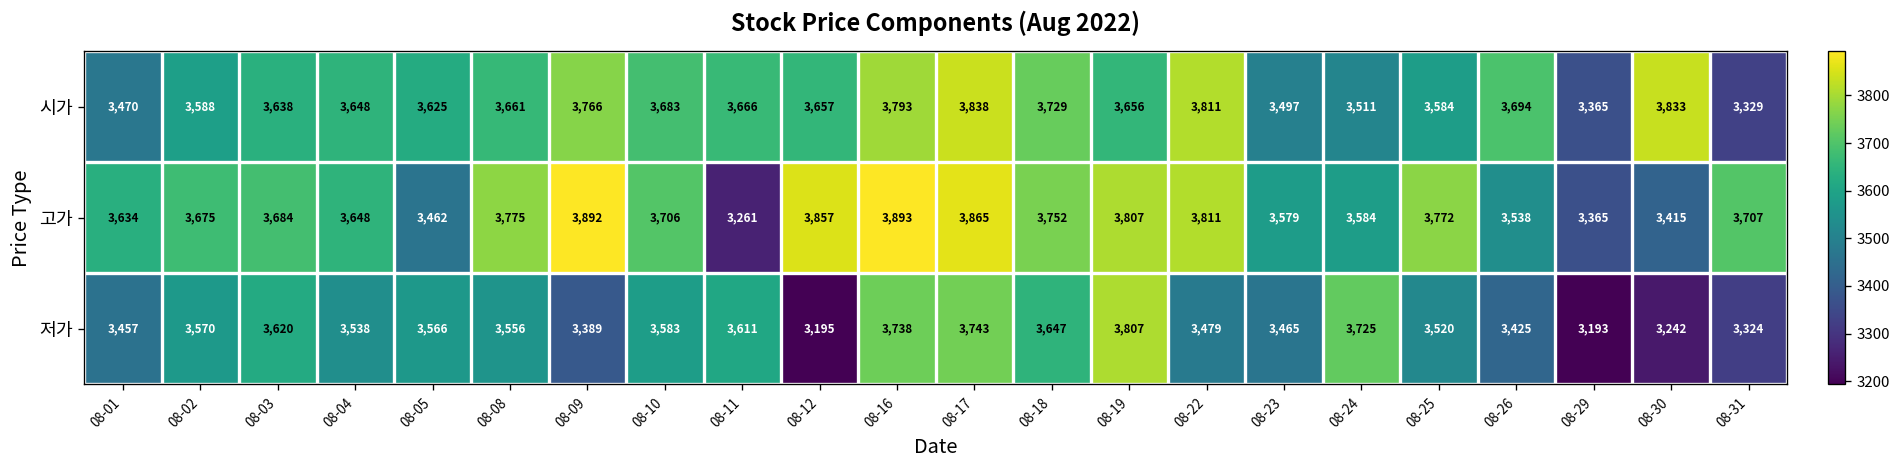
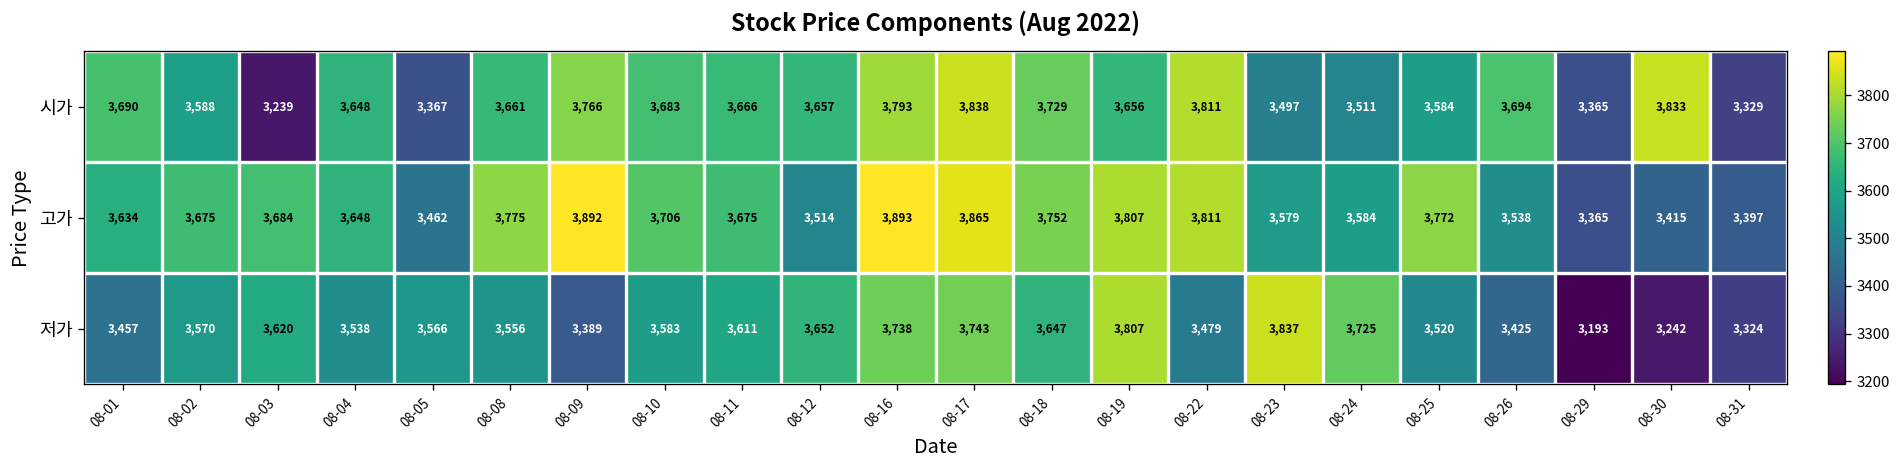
시가, 08-01: 3,470 -> 3,690
시가, 08-03: 3,638 -> 3,239
시가, 08-05: 3,625 -> 3,367
고가, 08-11: 3,261 -> 3,675
고가, 08-12: 3,857 -> 3,514
고가, 08-31: 3,707 -> 3,397
저가, 08-12: 3,195 -> 3,652
저가, 08-23: 3,465 -> 3,837
